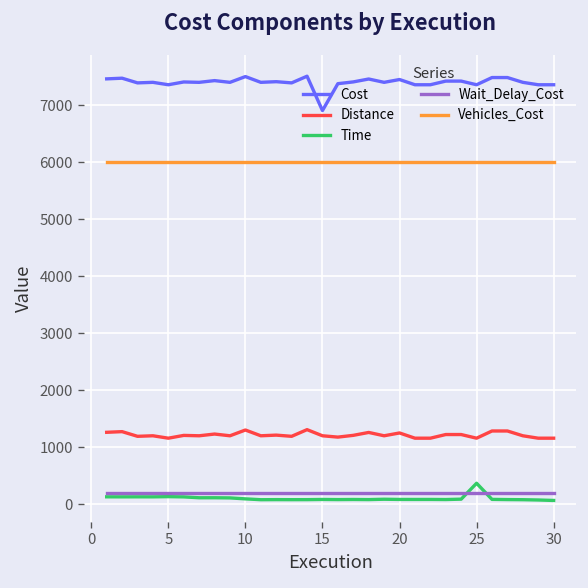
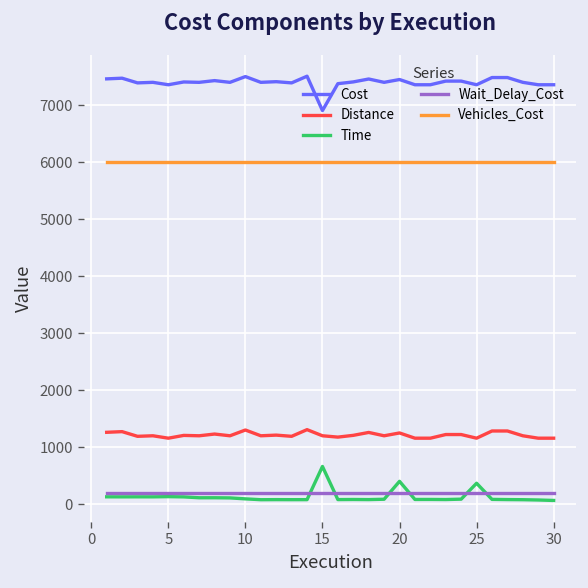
Time, 15: 100 -> 700
Time, 20: 100 -> 400
